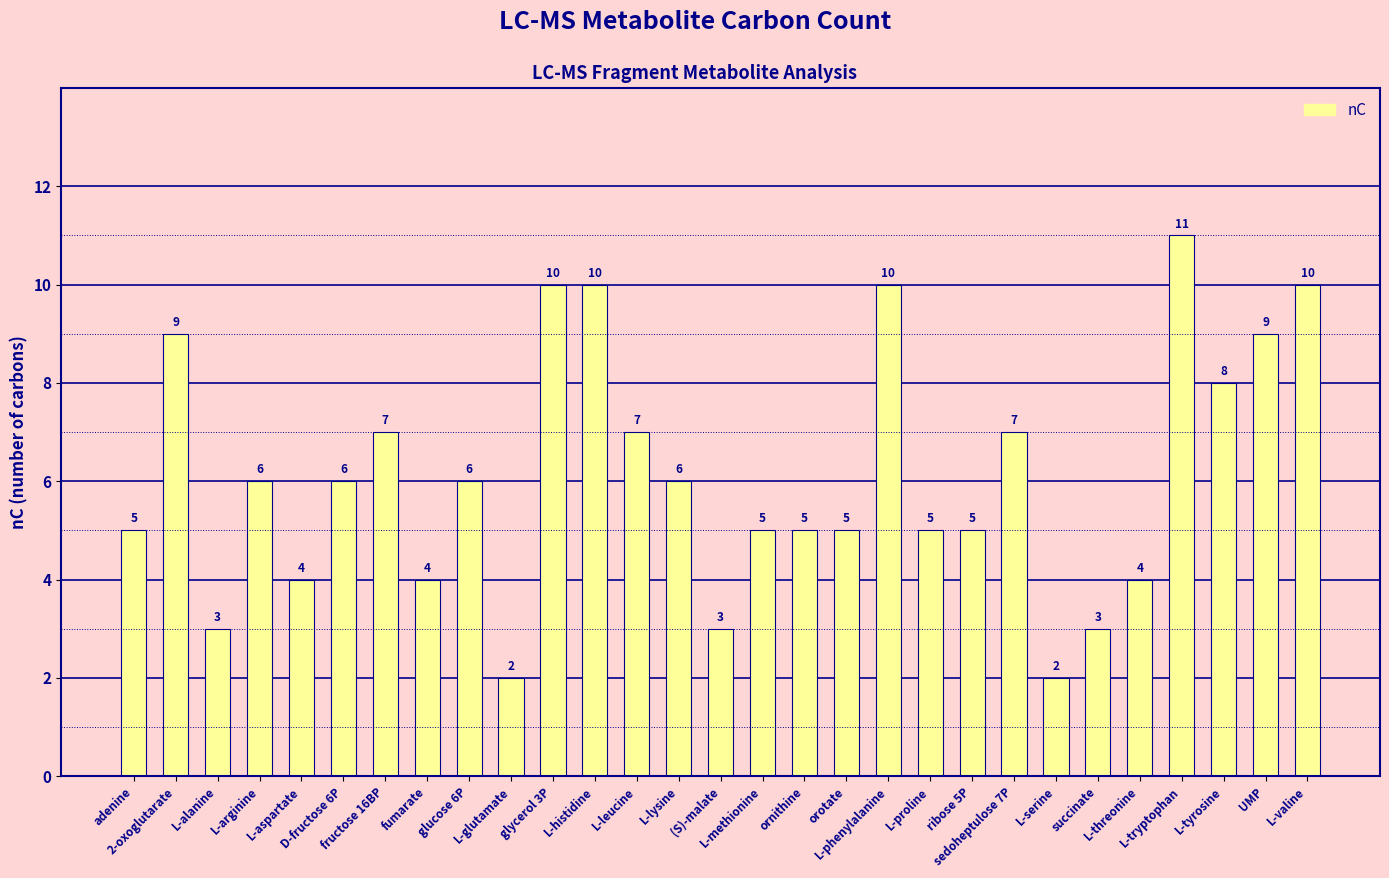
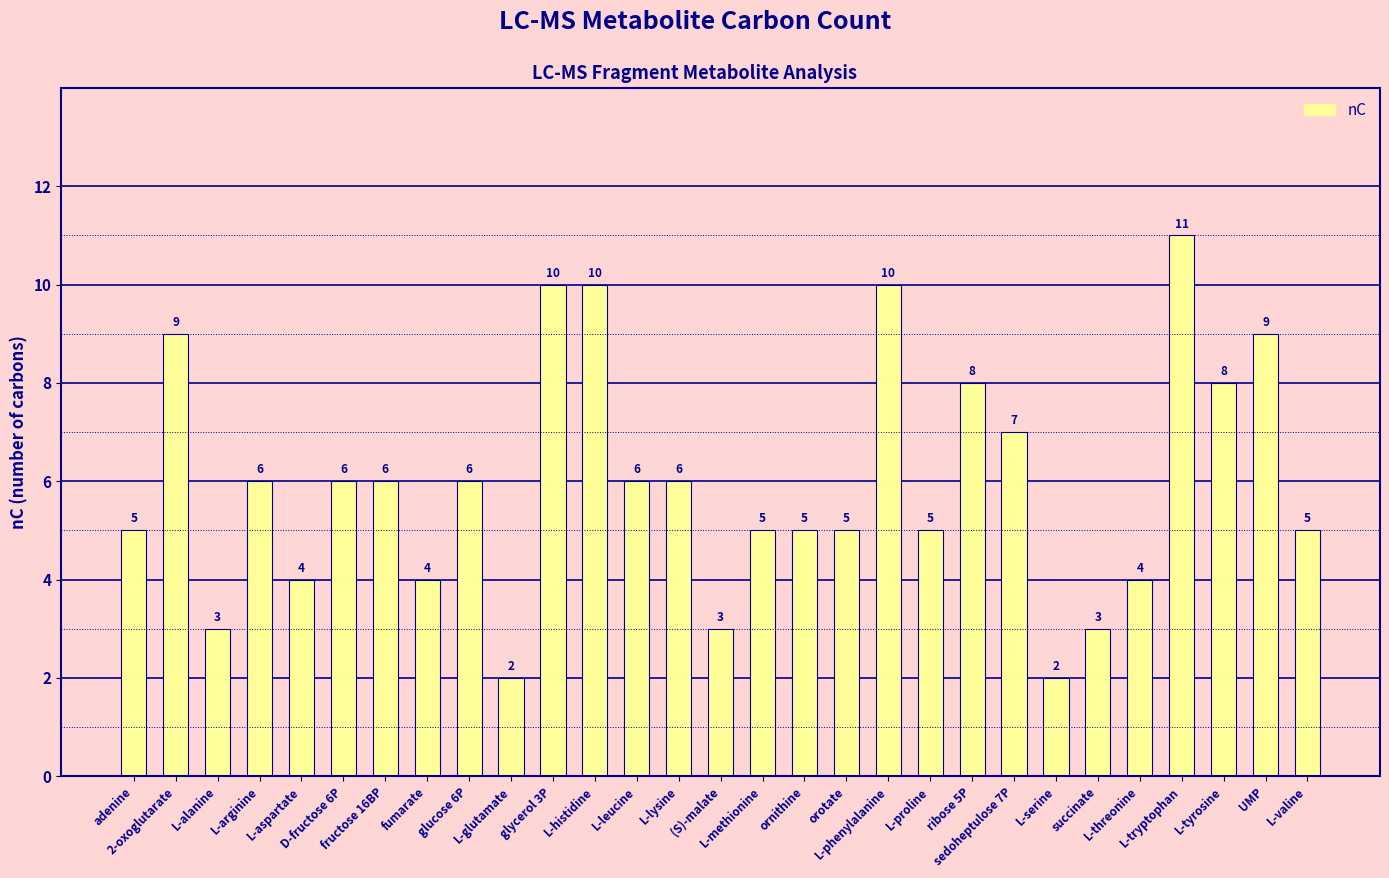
fructose 16BP: 7 -> 6
L-leucine: 7 -> 6
ribose 5P: 5 -> 8
L-valine: 10 -> 5
